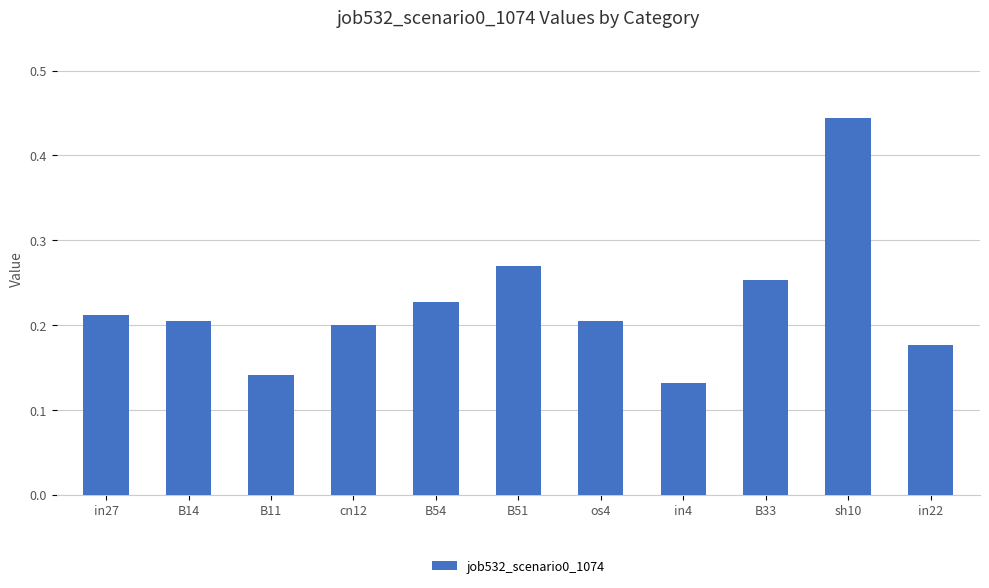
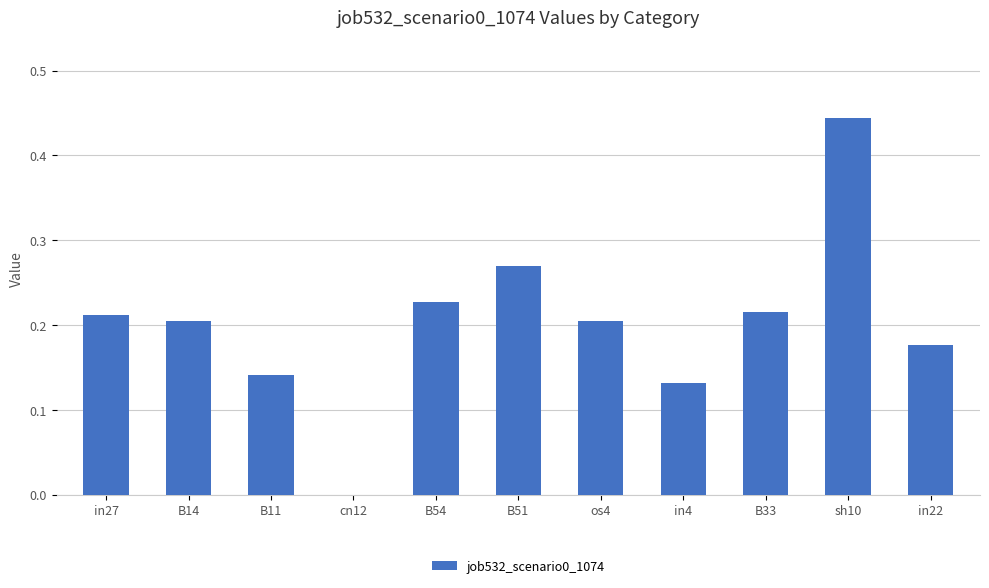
cn12: 0.2 -> 0.0
B33: 0.25 -> 0.22
